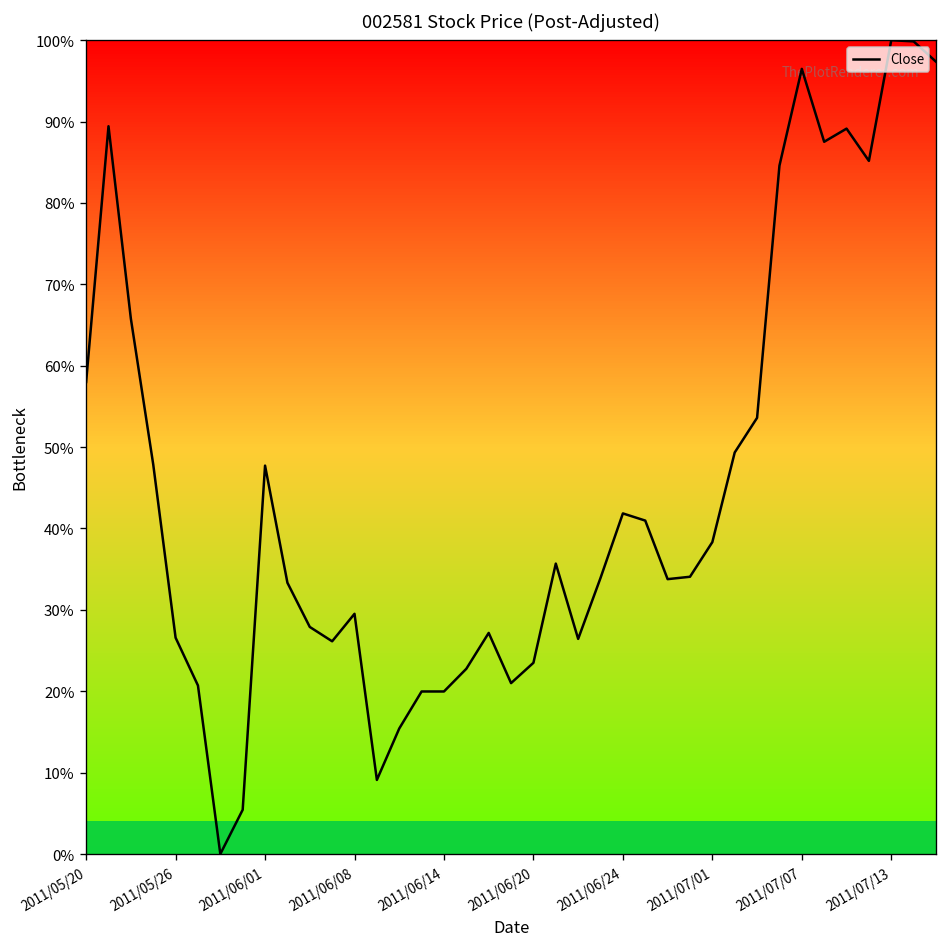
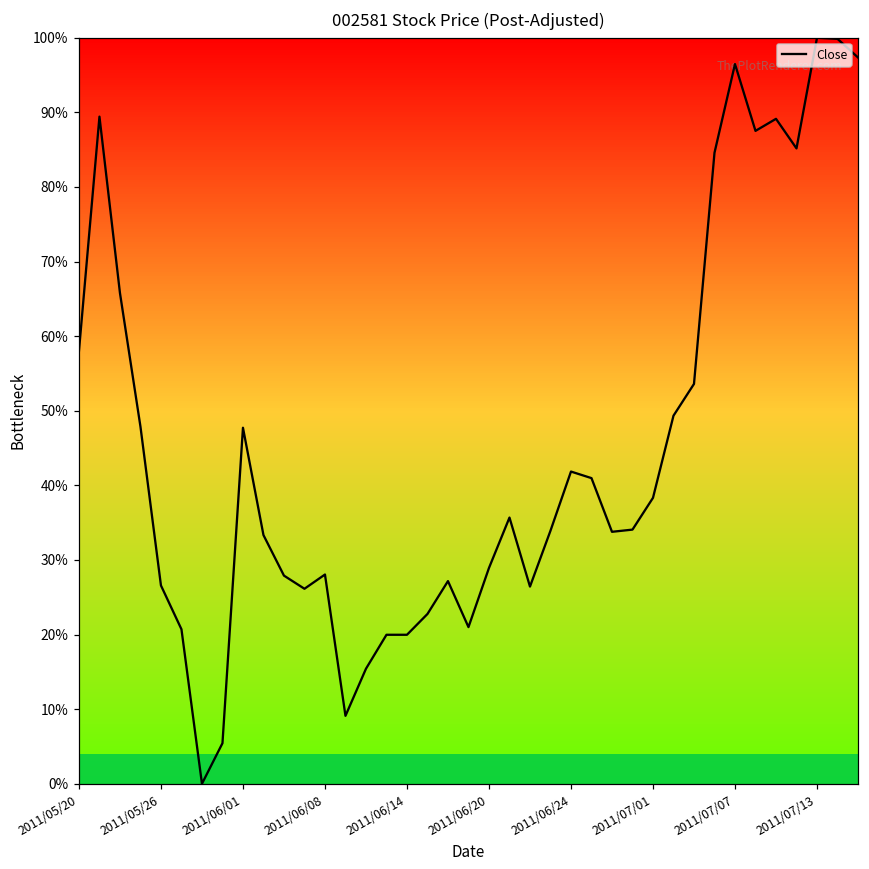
2011/06/08: 30% -> 28%
2011/06/20: 23% -> 29%
